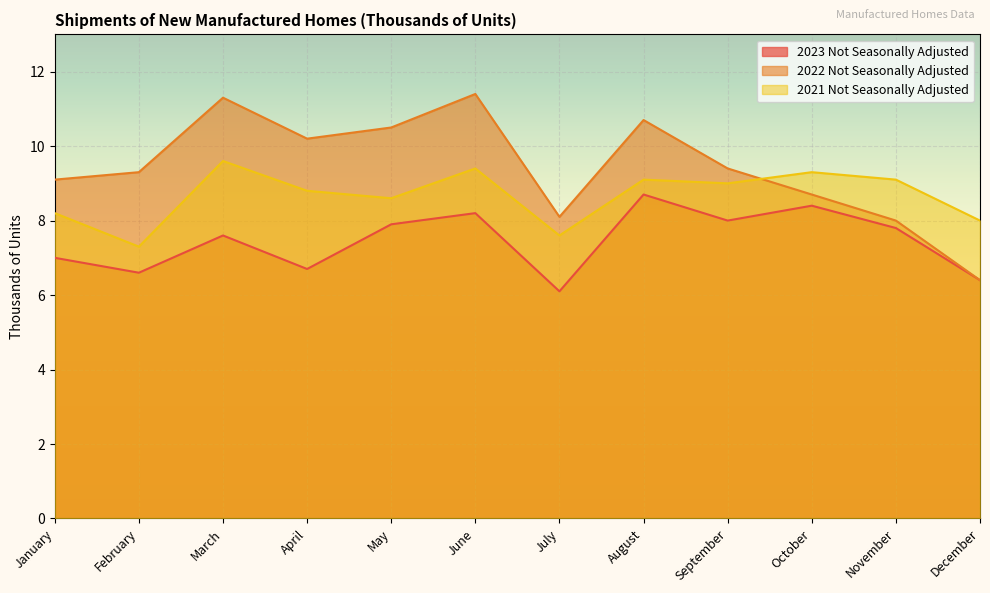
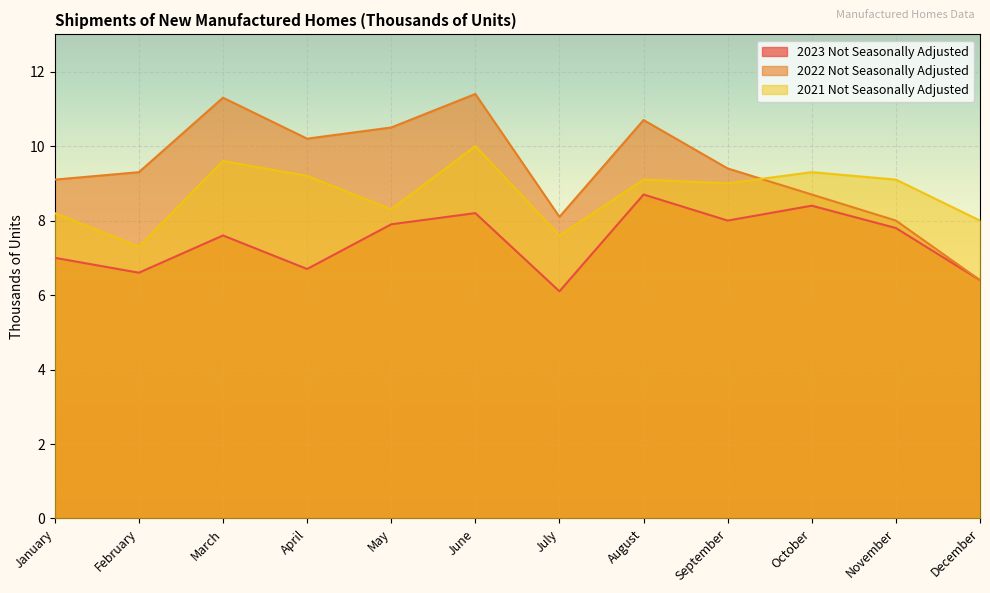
2021 Not Seasonally Adjusted, April: 8.8 -> 9.2
2021 Not Seasonally Adjusted, May: 8.6 -> 8.3
2021 Not Seasonally Adjusted, June: 9.4 -> 10.0
